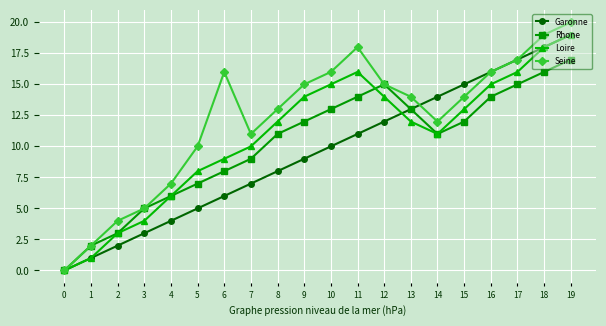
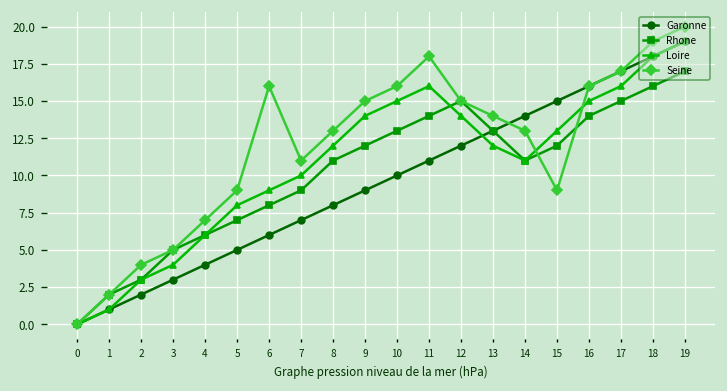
Seine, 5: 10 -> 9
Seine, 14: 12 -> 13
Seine, 15: 14 -> 9
